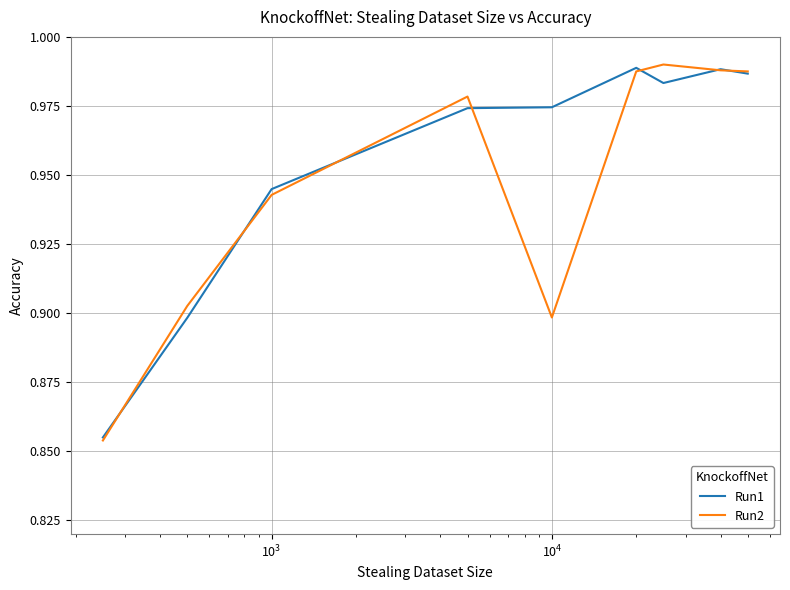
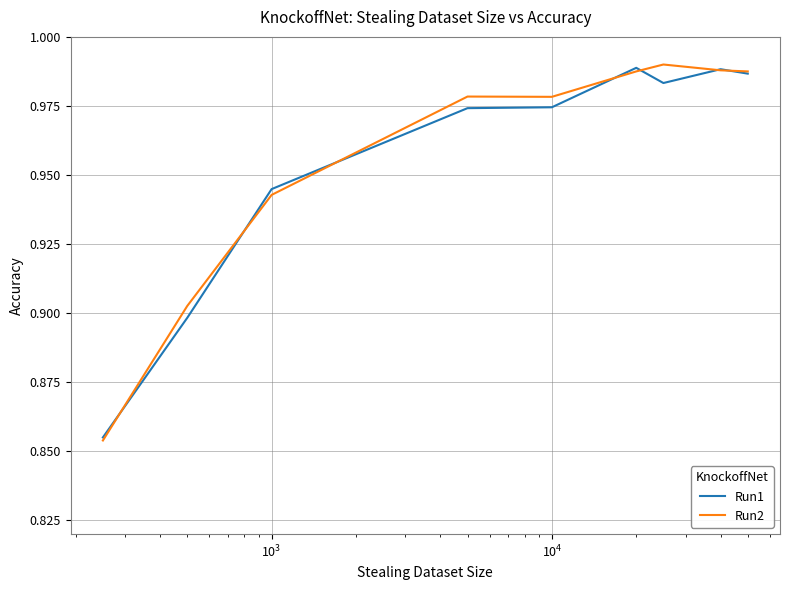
Run2, 10^4: 0.898 -> 0.978
